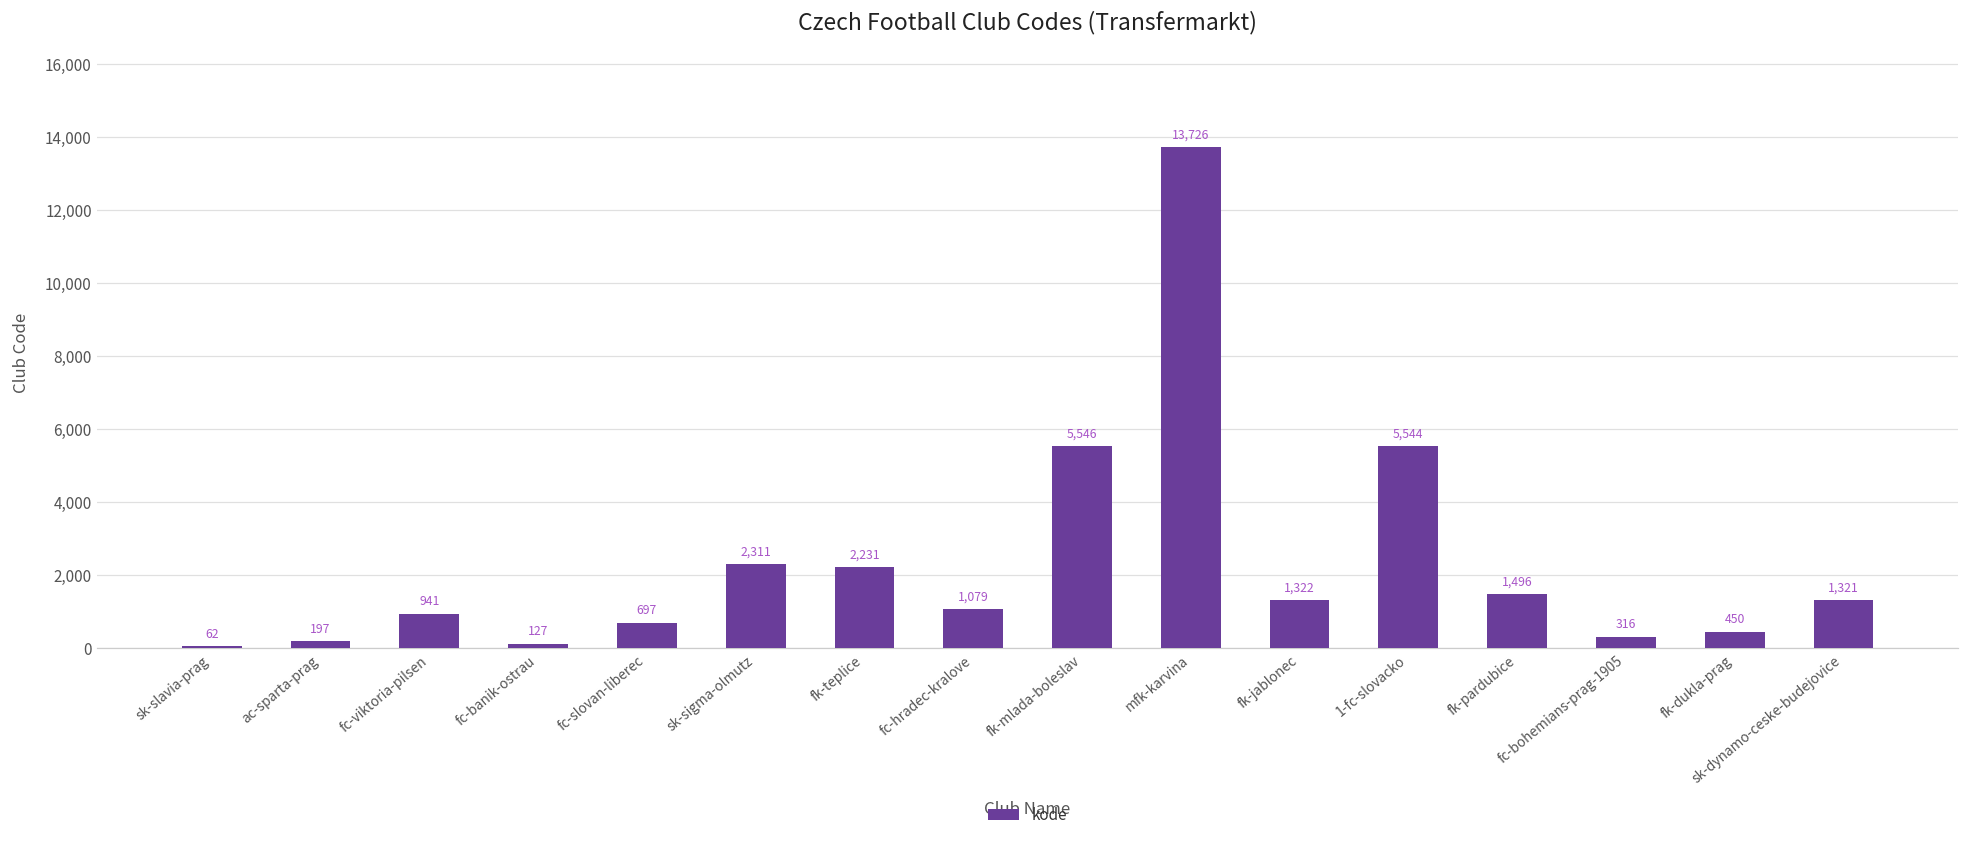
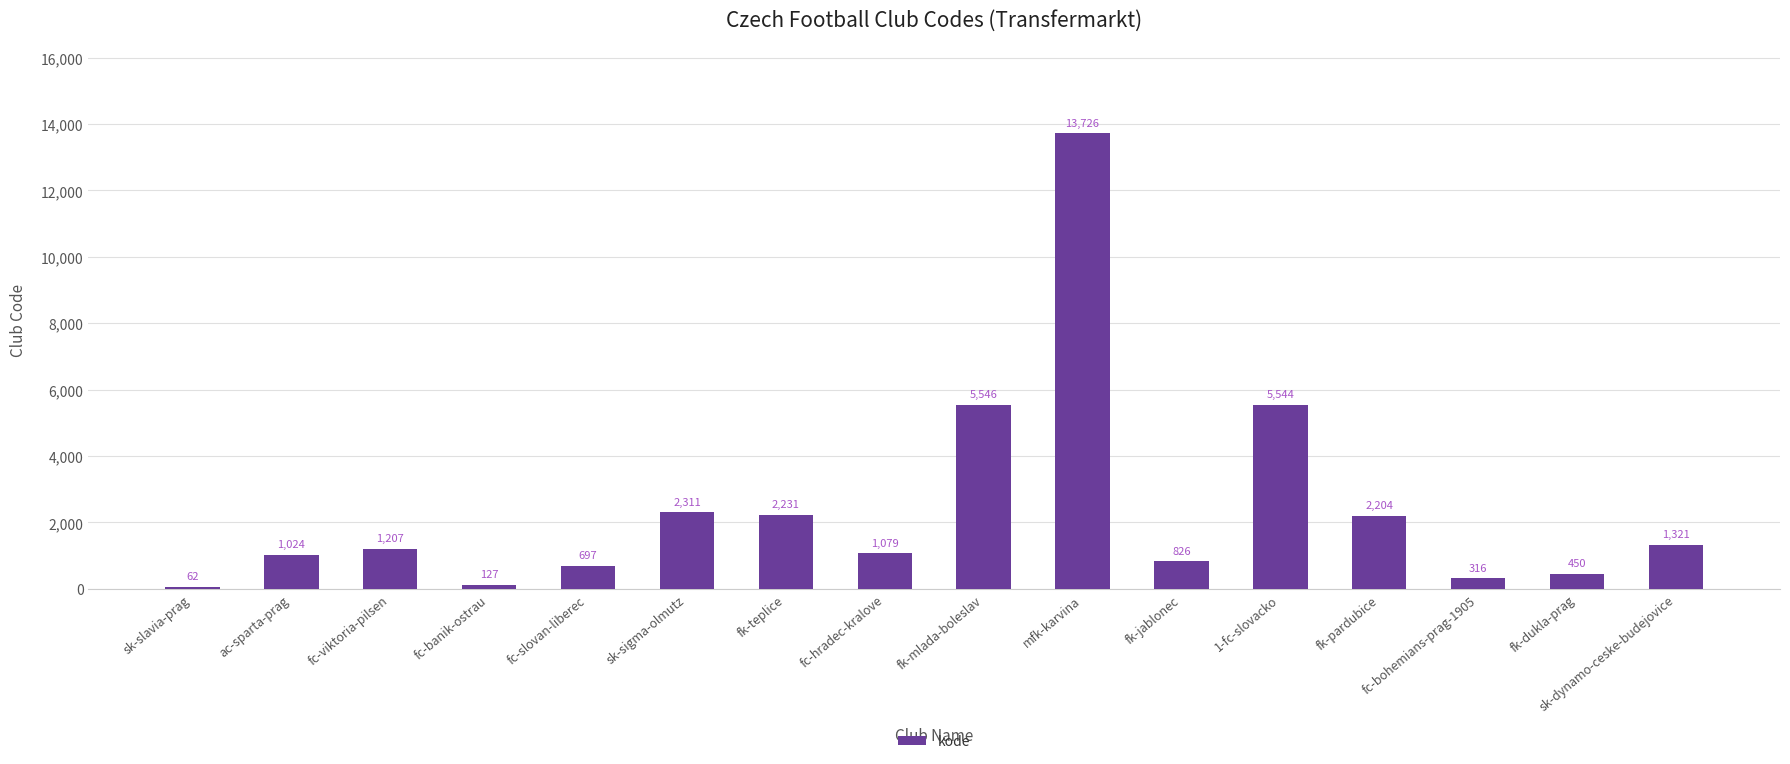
ac-sparta-prag: 197 -> 1,024
fc-viktoria-pilsen: 941 -> 1,207
fk-jablonec: 1,322 -> 826
fk-pardubice: 1,496 -> 2,204
